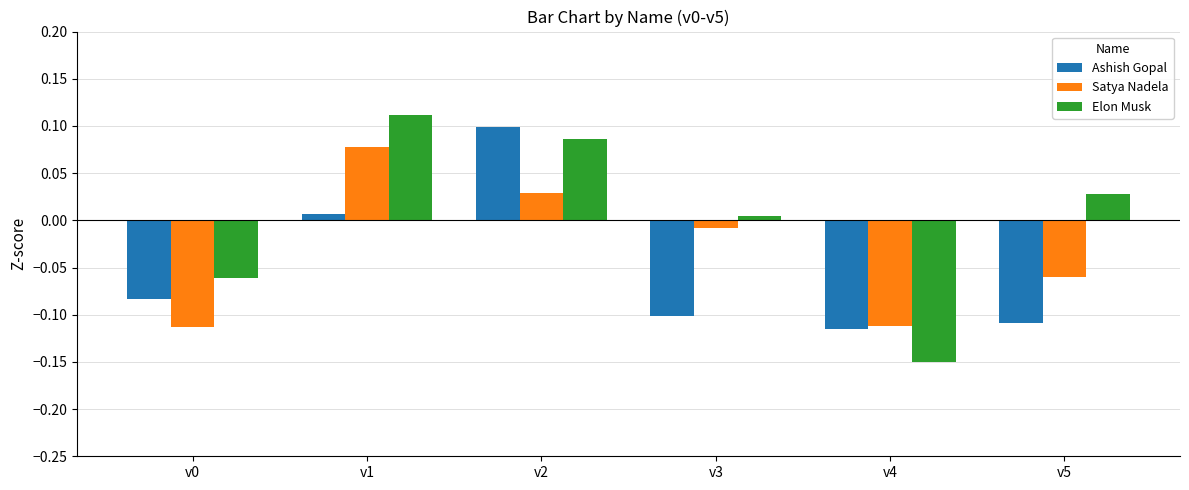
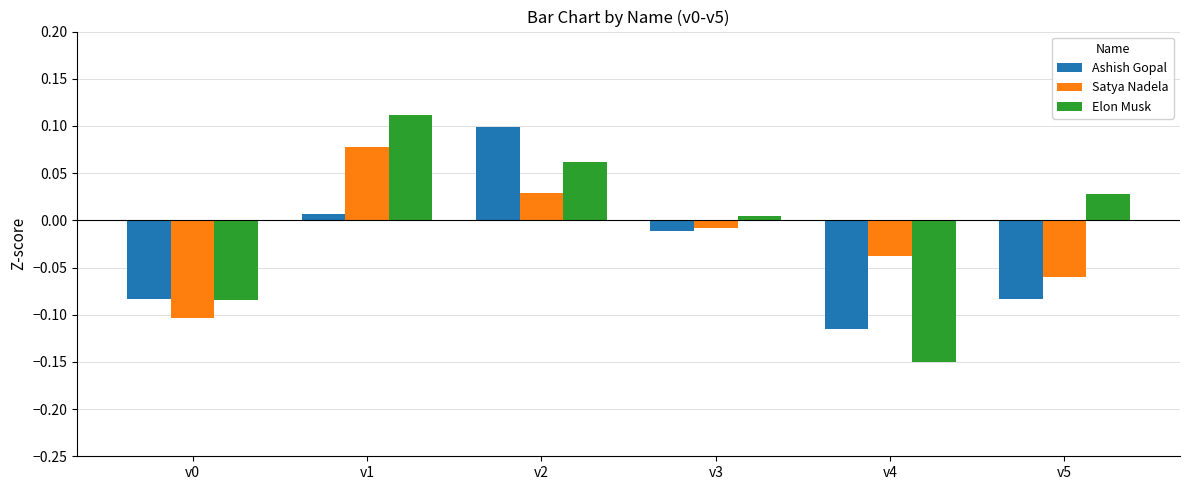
Satya Nadela, v0: -0.11 -> -0.10
Elon Musk, v0: -0.06 -> -0.08
Elon Musk, v2: 0.09 -> 0.06
Ashish Gopal, v3: -0.10 -> -0.01
Satya Nadela, v4: -0.11 -> -0.04
Ashish Gopal, v5: -0.11 -> -0.08
